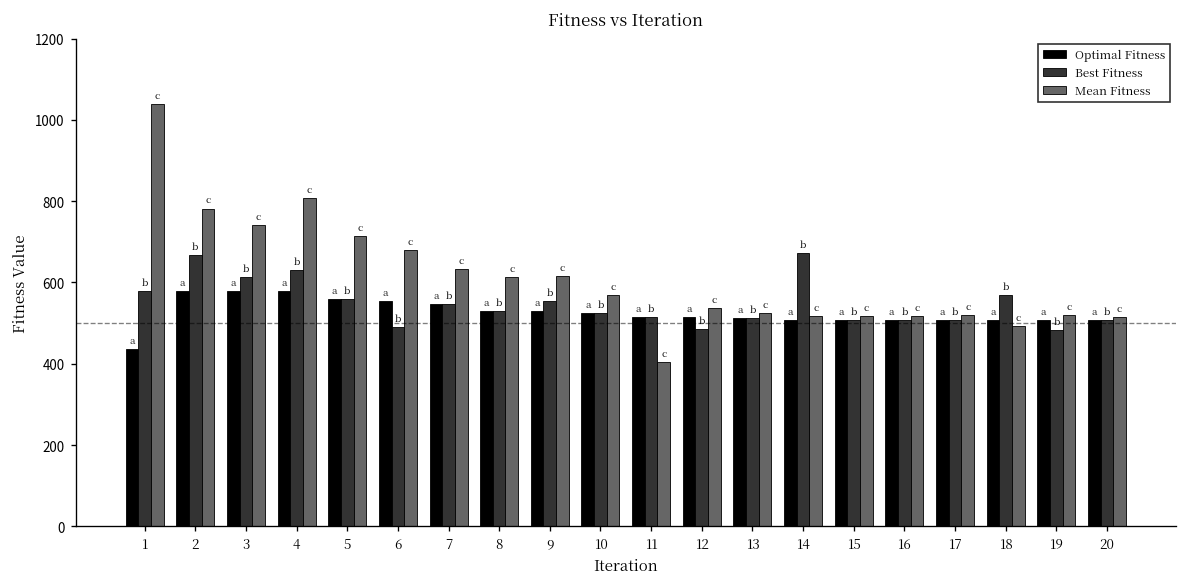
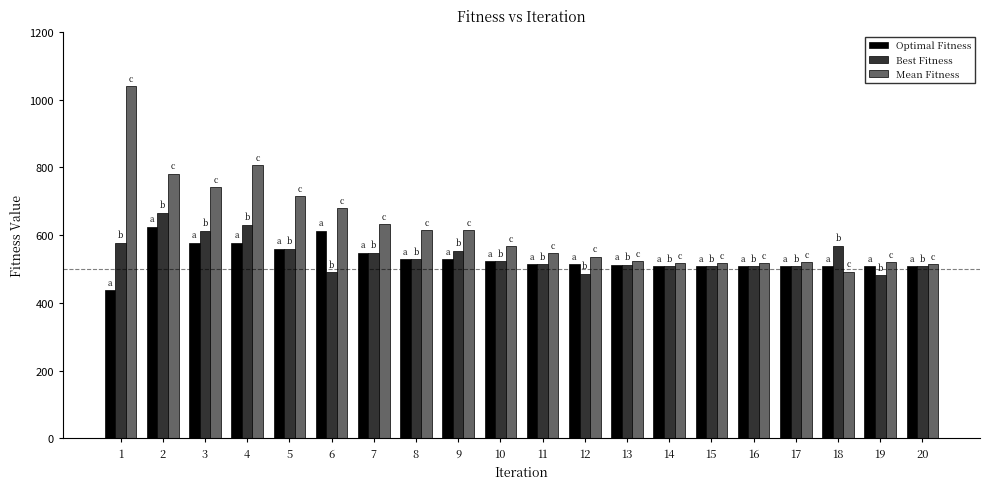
Optimal Fitness, 2: 580 -> 630
Optimal Fitness, 6: 550 -> 610
Mean Fitness, 11: 410 -> 550
Best Fitness, 14: 670 -> 510
